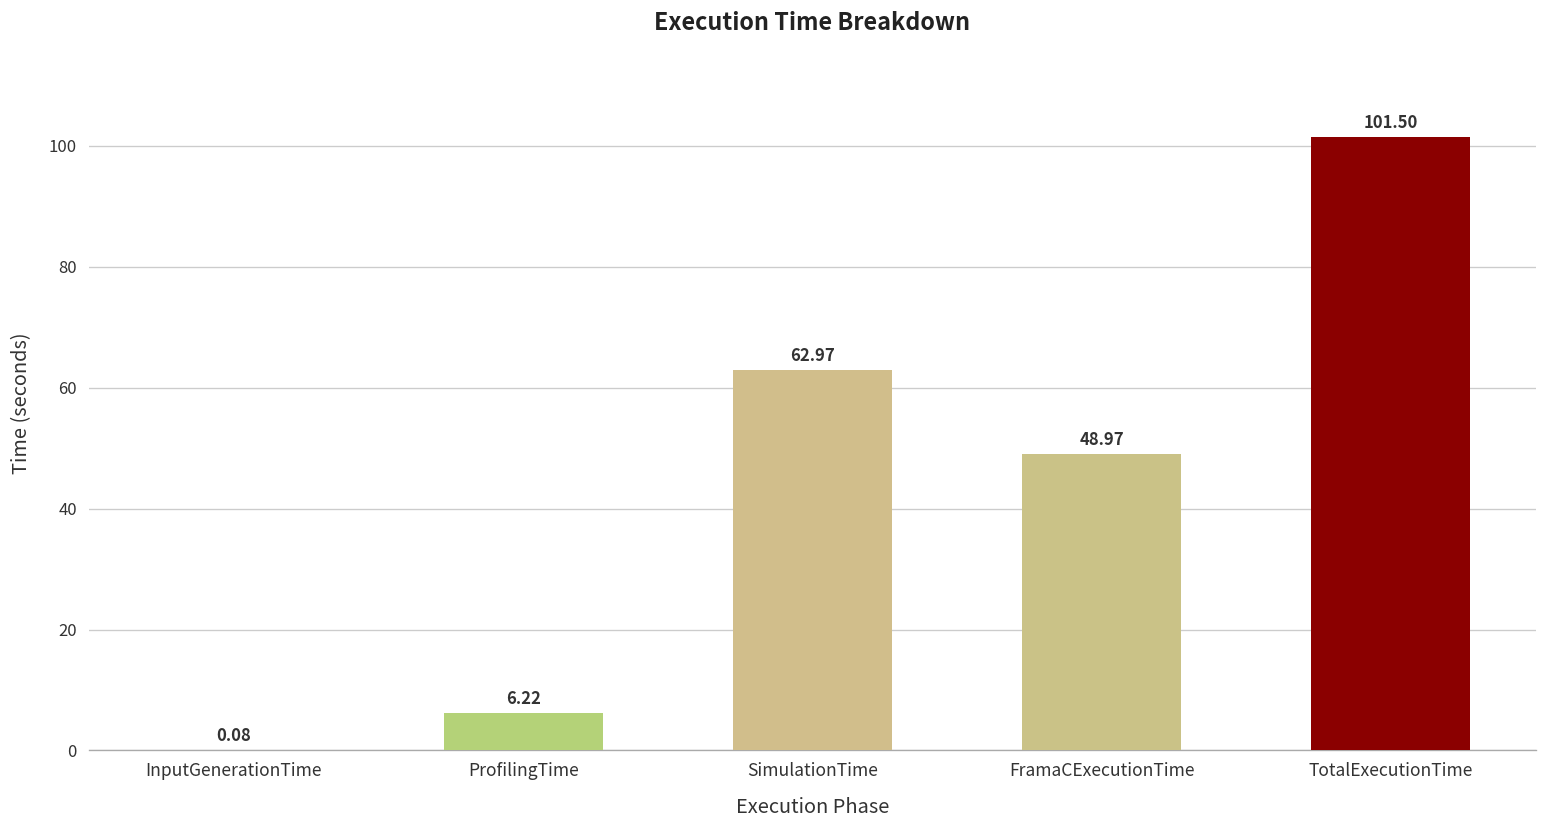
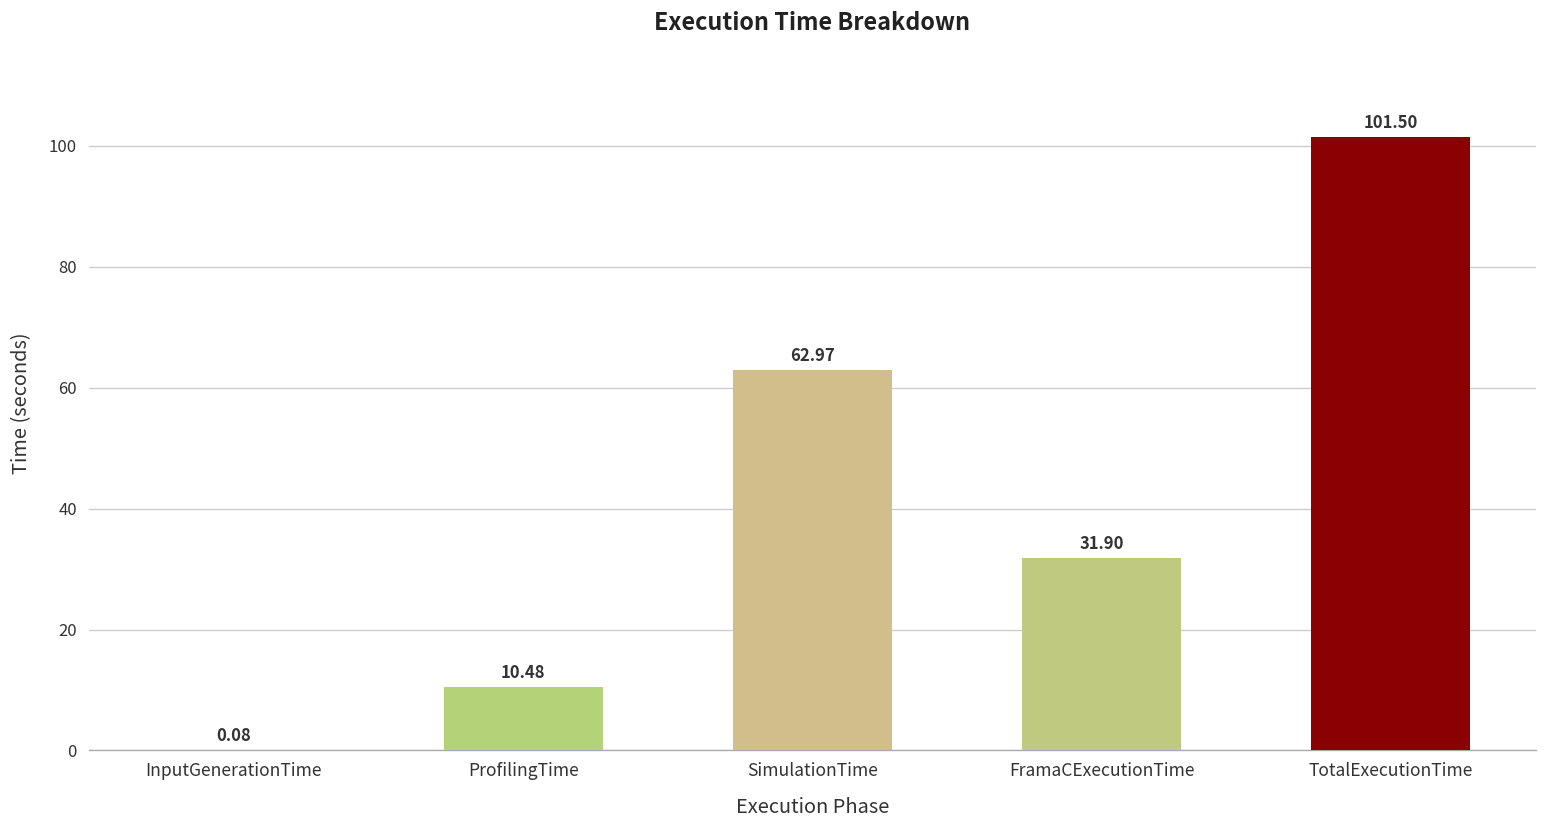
ProfilingTime: 6.22 -> 10.48
FramaCExecutionTime: 48.97 -> 31.90
